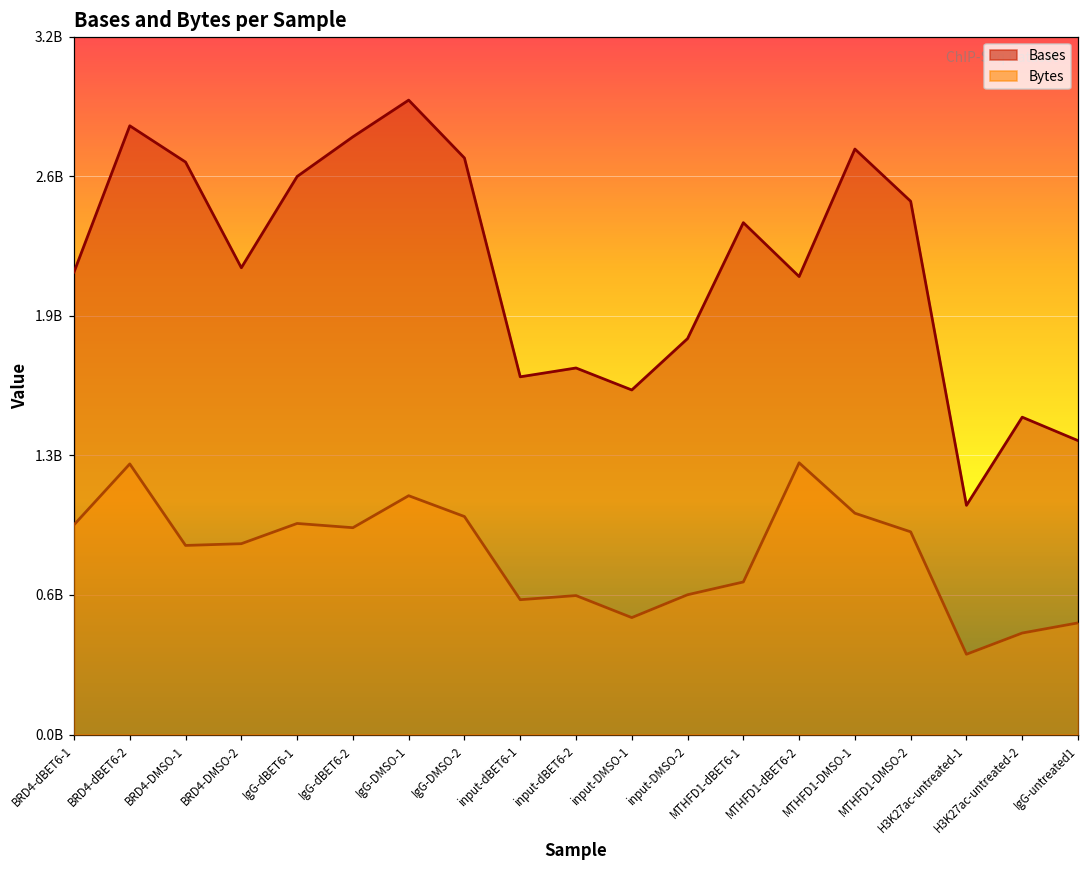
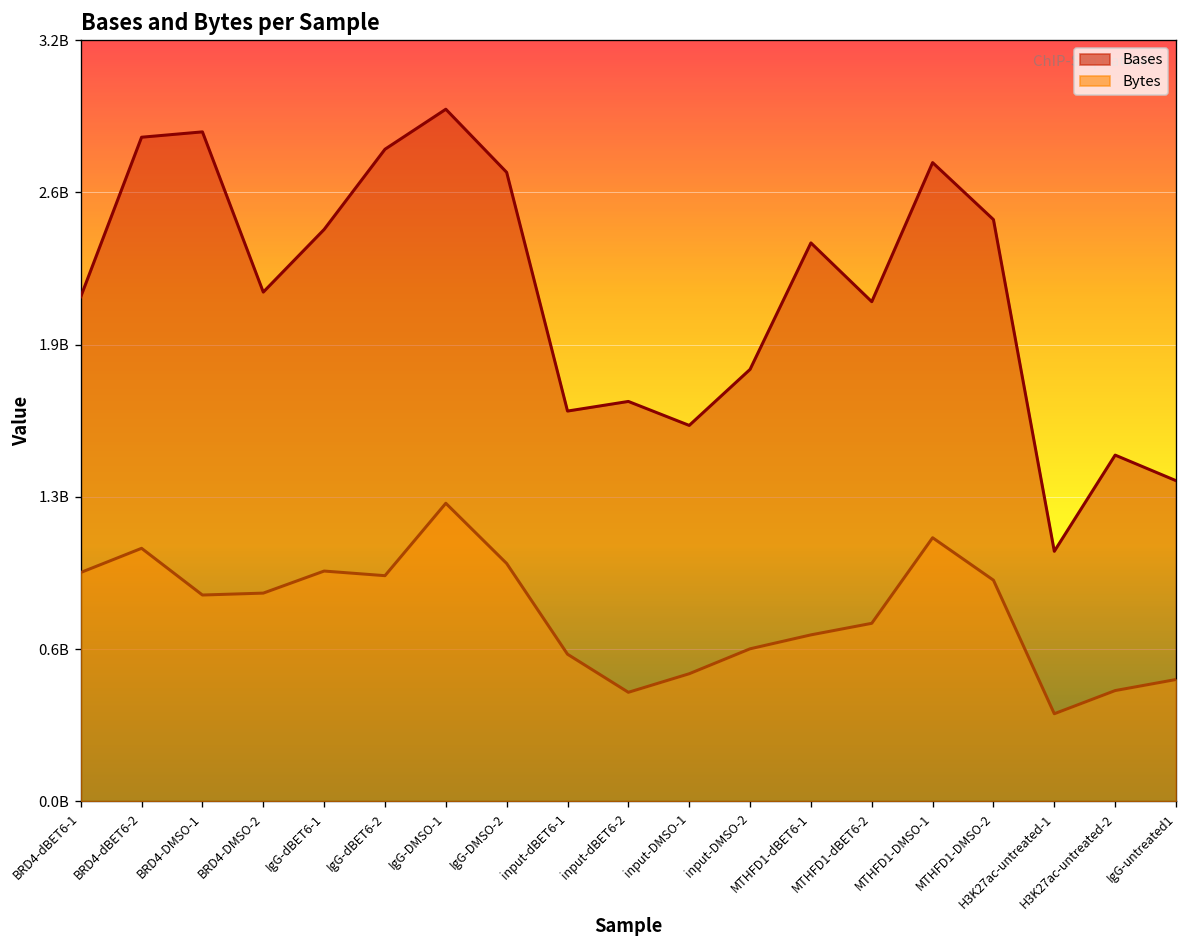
Bytes, BRD4-dBET6-2: 1250000000 -> 1070000000
Bases, BRD4-DMSO-1: 2650000000 -> 2840000000
Bases, IgG-dBET6-1: 2580000000 -> 2430000000
Bytes, IgG-DMSO-1: 1110000000 -> 1260000000
Bytes, input-dBET6-2: 640000000 -> 460000000
Bytes, MTHFD1-dBET6-2: 1260000000 -> 760000000
Bytes, MTHFD1-DMSO-1: 1020000000 -> 1120000000
